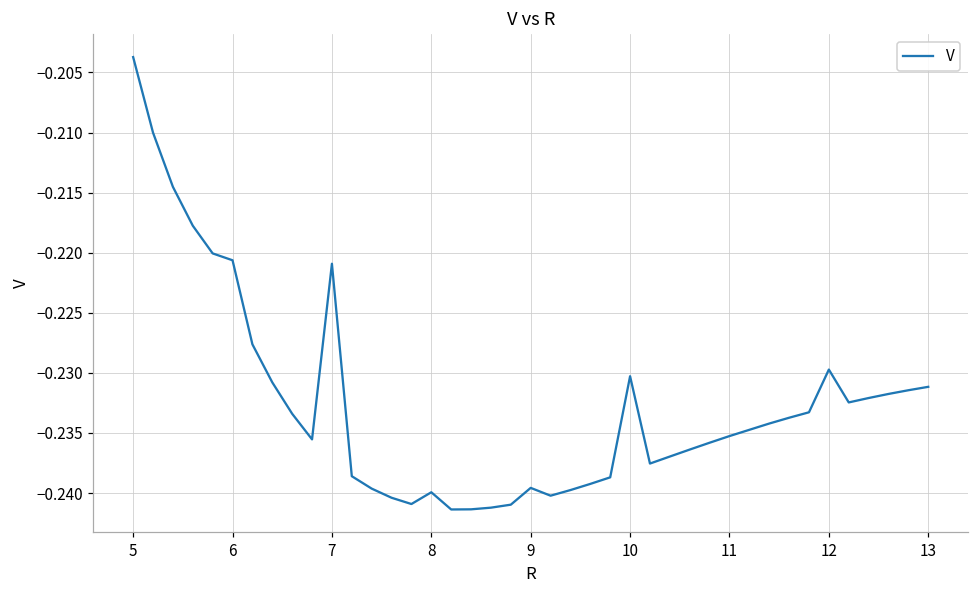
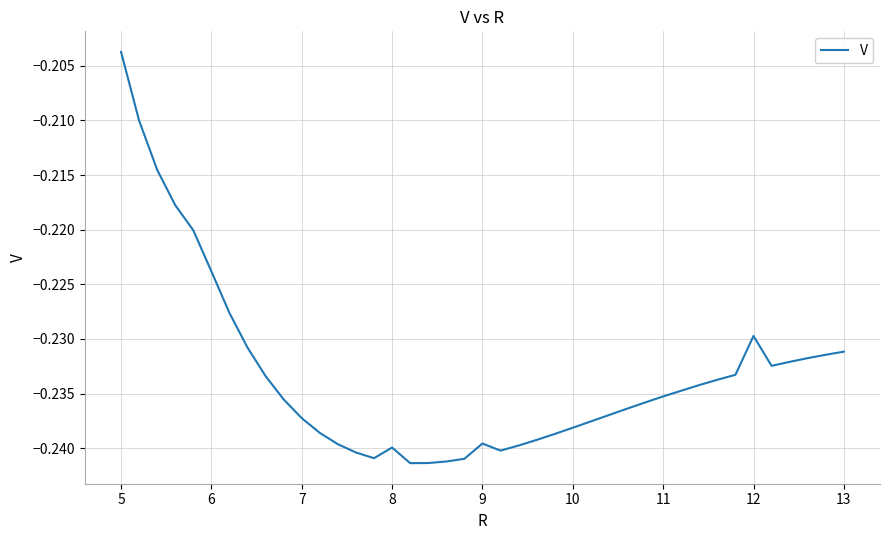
6: -0.2206 -> -0.2238
7: -0.2209 -> -0.2372
10: -0.2303 -> -0.2381
